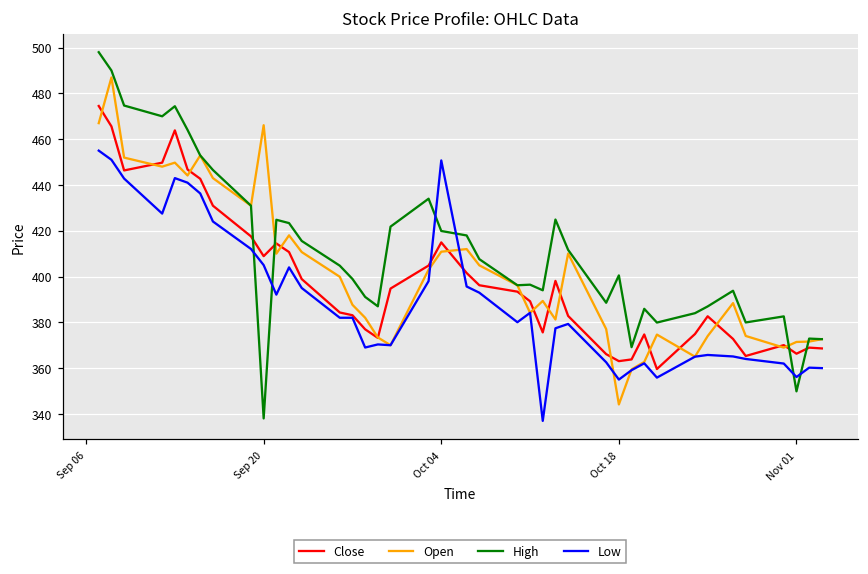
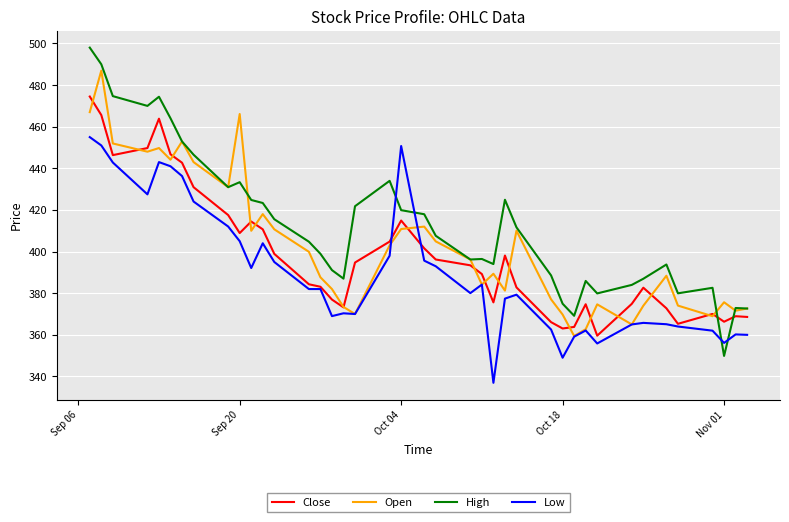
High, Sep 20: 338 -> 433
Open, Oct 18: 344 -> 370
High, Oct 18: 400 -> 375
Low, Oct 18: 355 -> 349
Open, Nov 01: 371 -> 376
